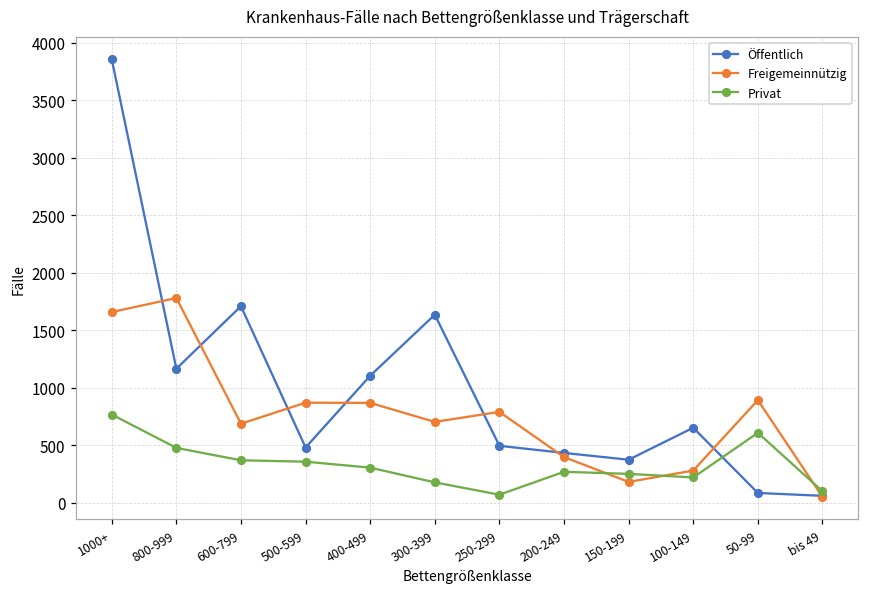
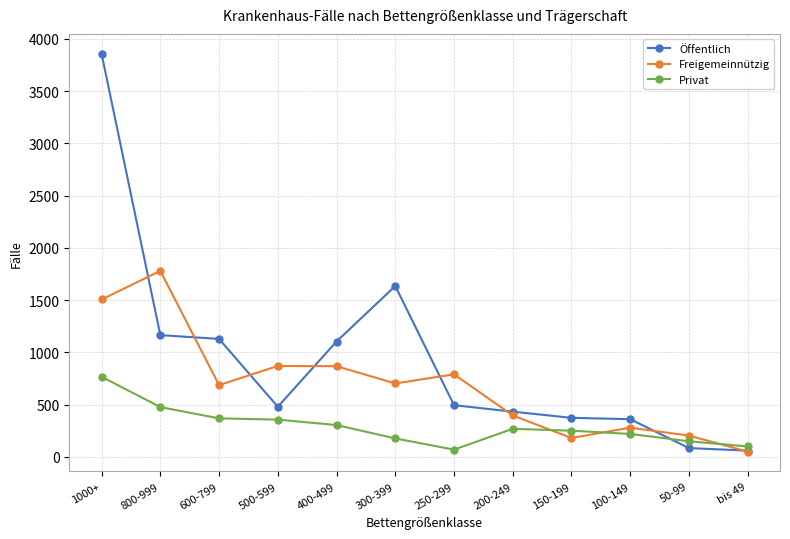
Freigemeinnützig, 1000+: 1660 -> 1510
Öffentlich, 600-799: 1710 -> 1130
Öffentlich, 100-149: 650 -> 360
Freigemeinnützig, 50-99: 890 -> 200
Privat, 50-99: 610 -> 150
